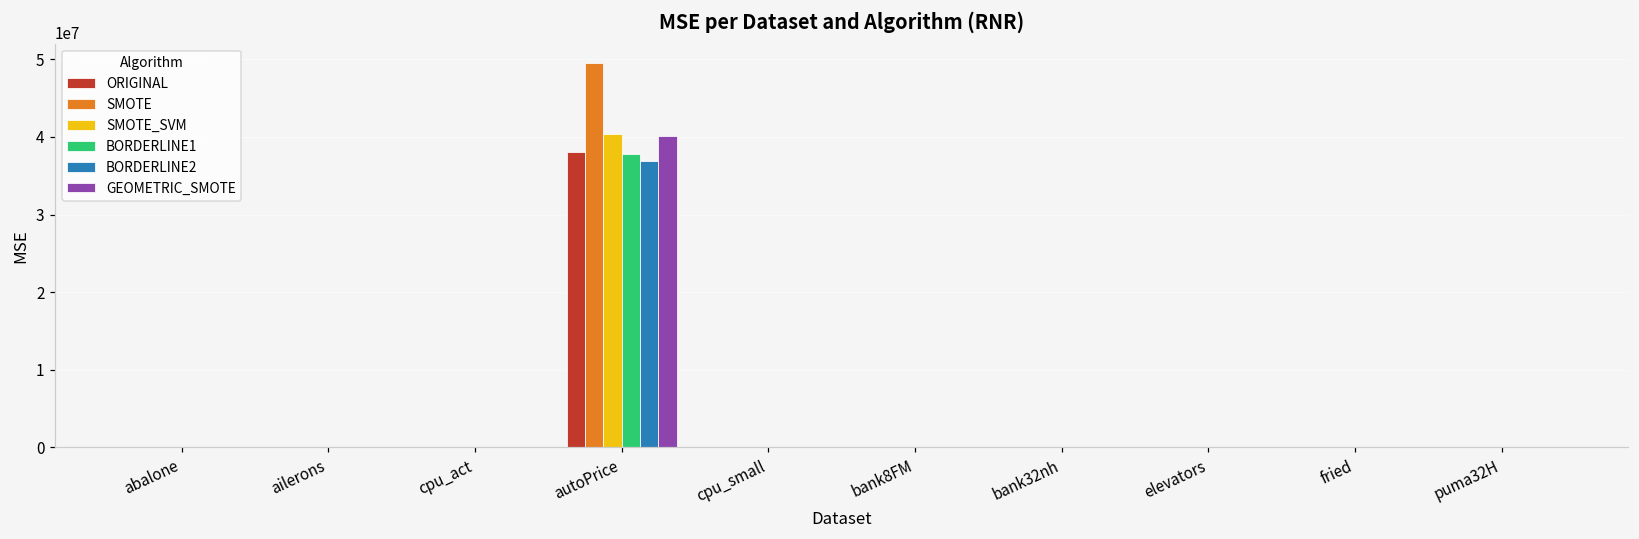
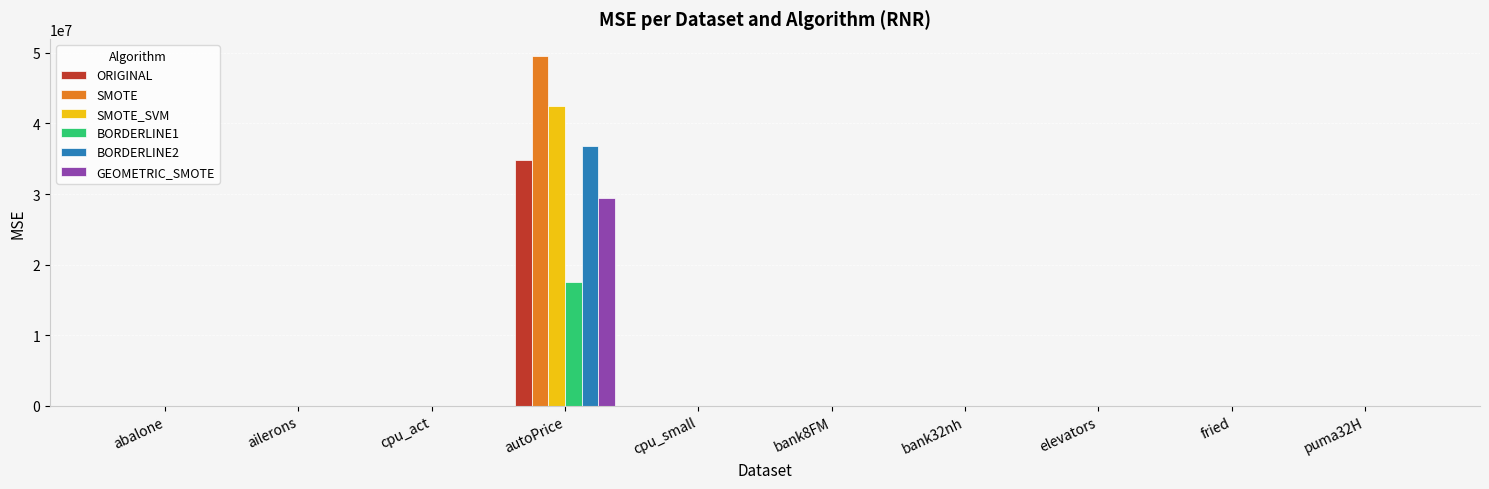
ORIGINAL, autoPrice: 38000000 -> 35000000
SMOTE_SVM, autoPrice: 40000000 -> 42000000
BORDERLINE1, autoPrice: 38000000 -> 18000000
GEOMETRIC_SMOTE, autoPrice: 40000000 -> 29000000
